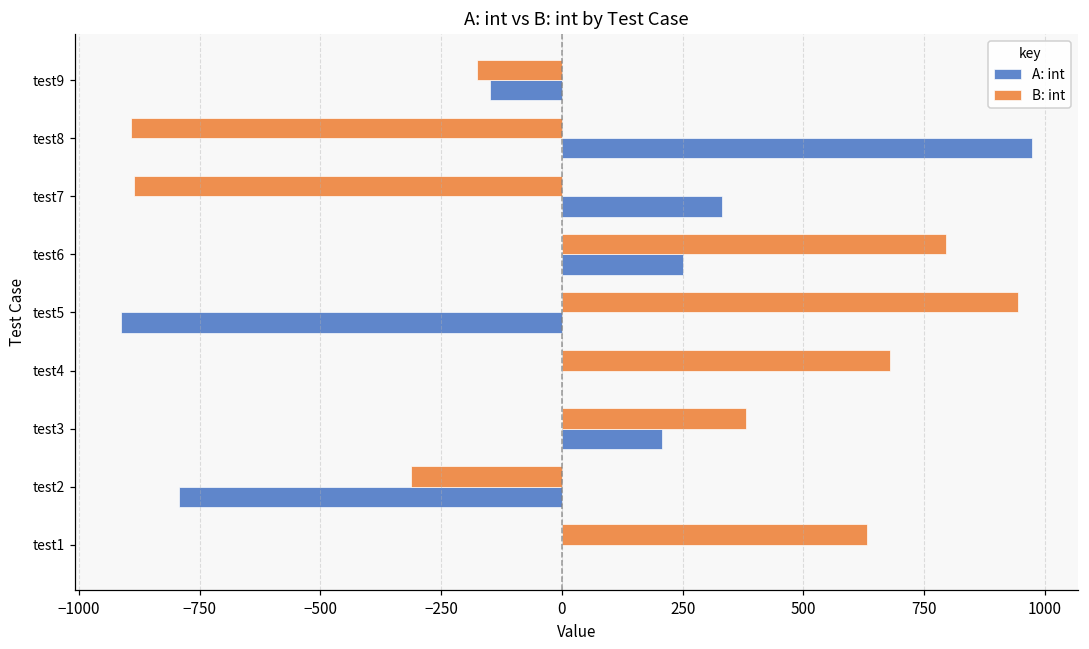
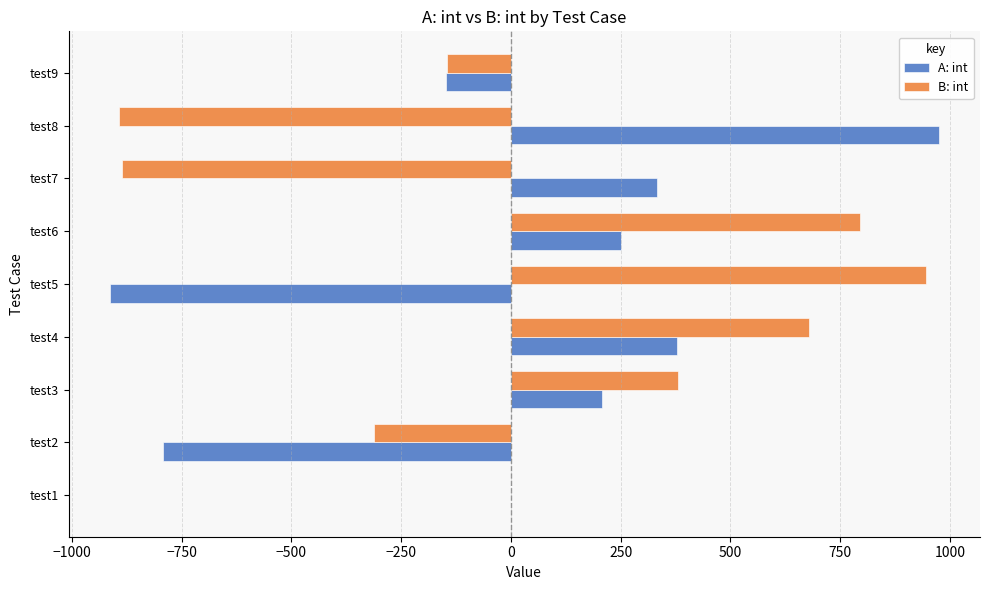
B: int, test9: -180 -> -150
A: int, test4: 0 -> 380
B: int, test1: 630 -> 0
